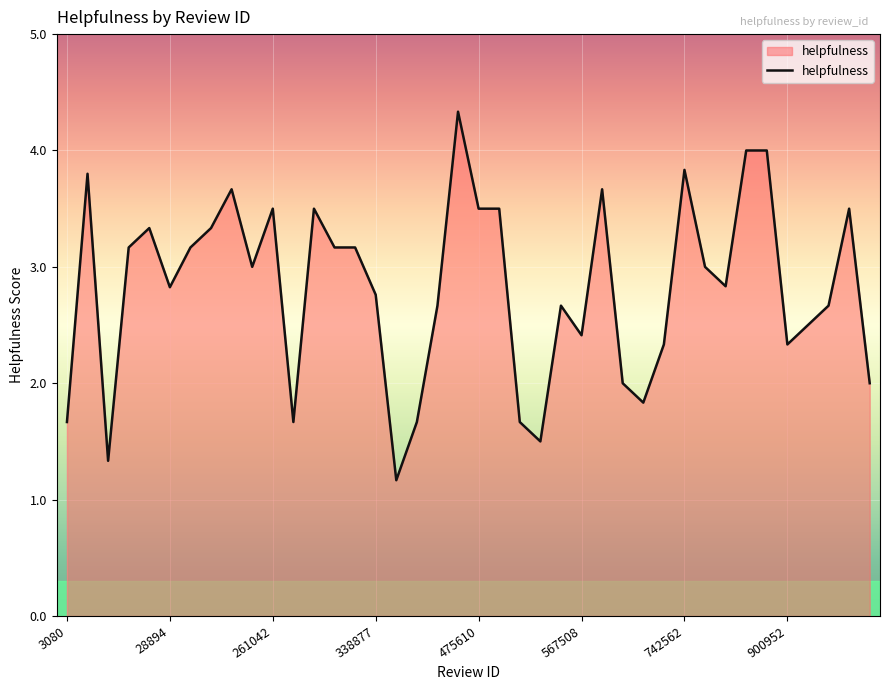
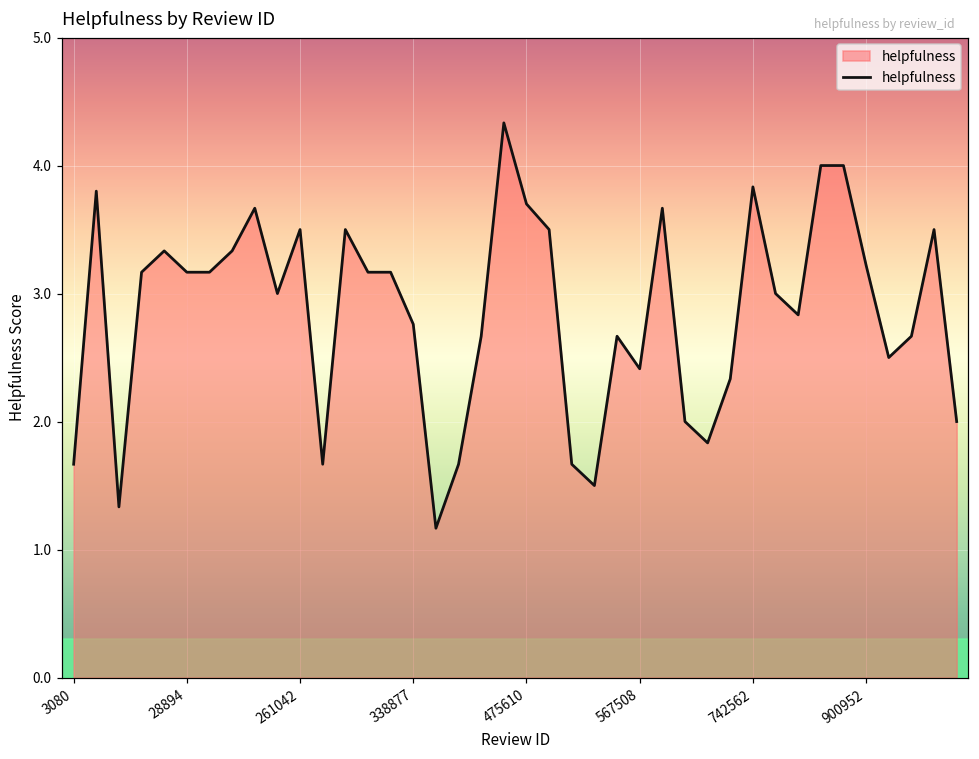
28894: 2.83 -> 3.17
475610: 3.5 -> 3.7
900952: 2.33 -> 3.22
